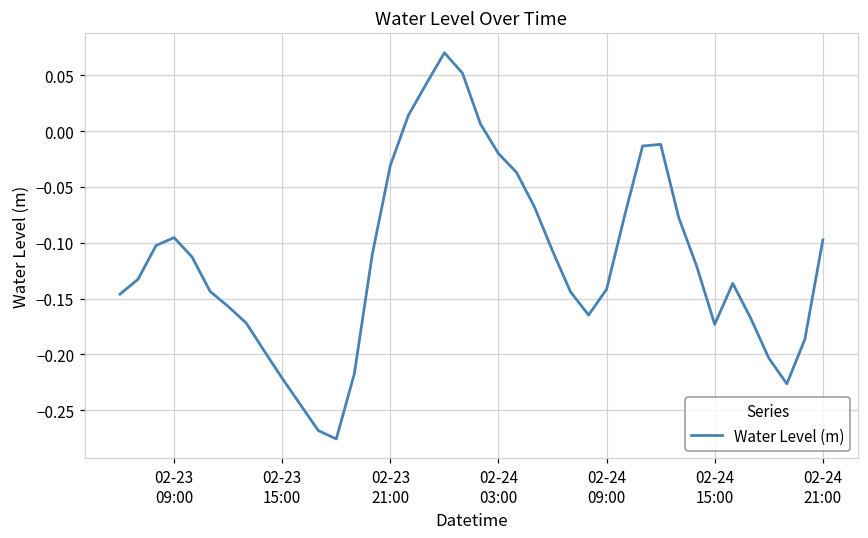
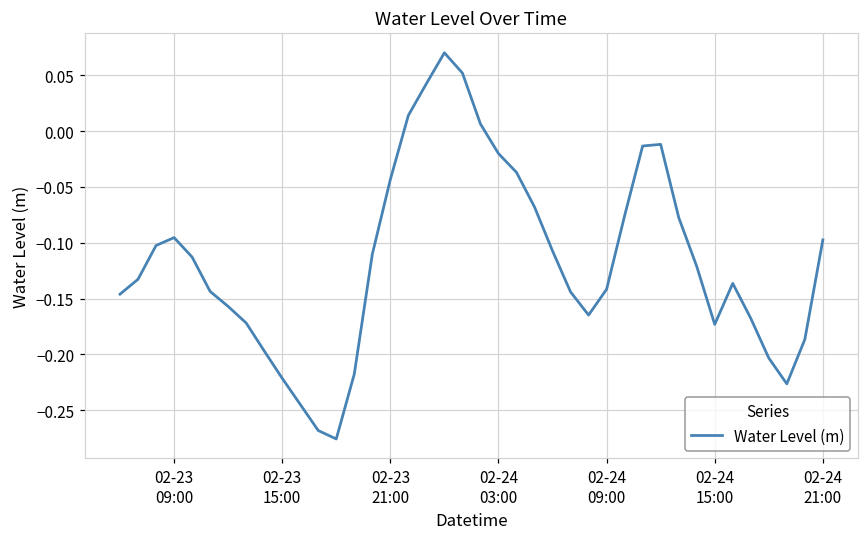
02-23 21:00: -0.031 -> -0.043
